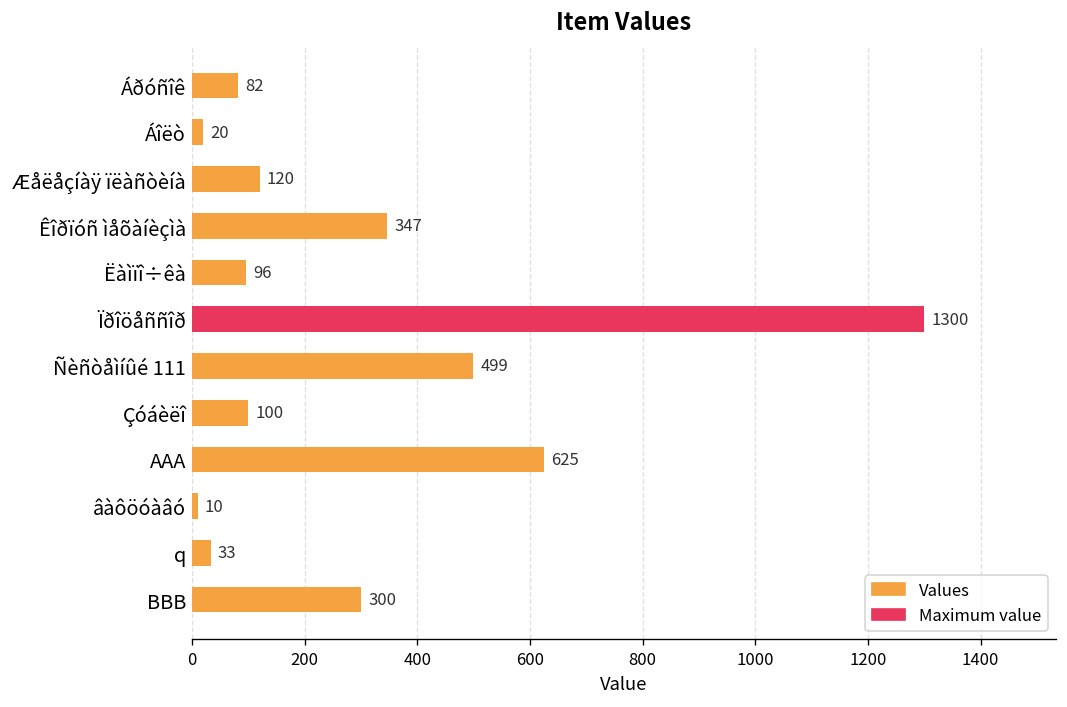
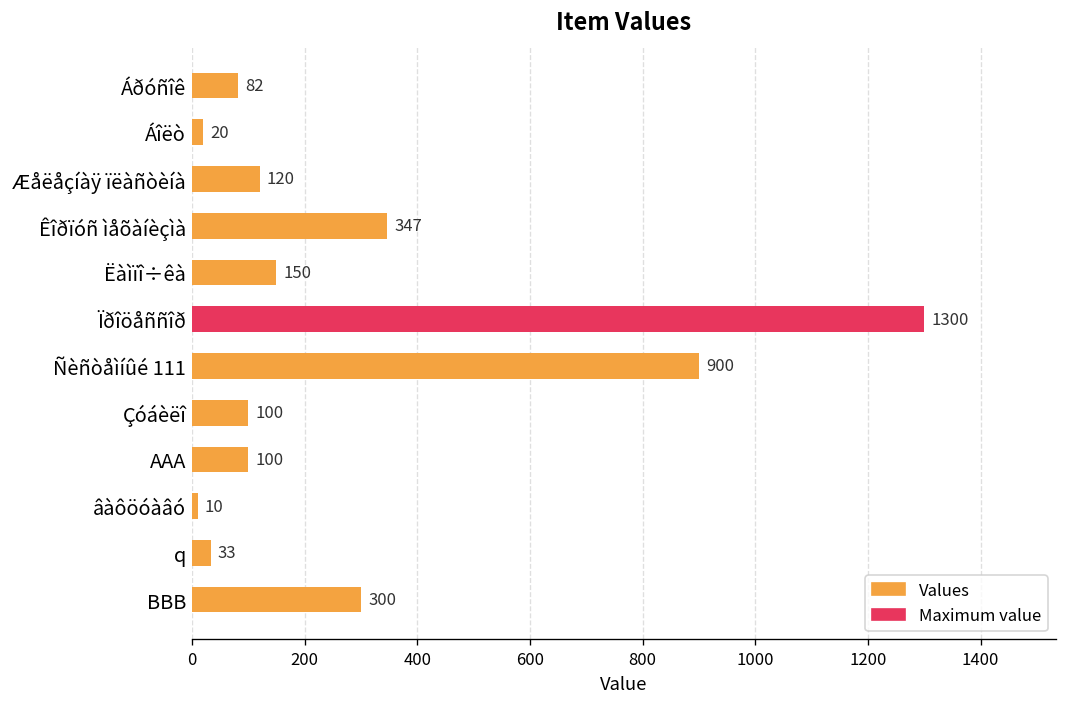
Ëàìïî÷êà: 96 -> 150
Ñèñòåìíûé 111: 499 -> 900
AAA: 625 -> 100
